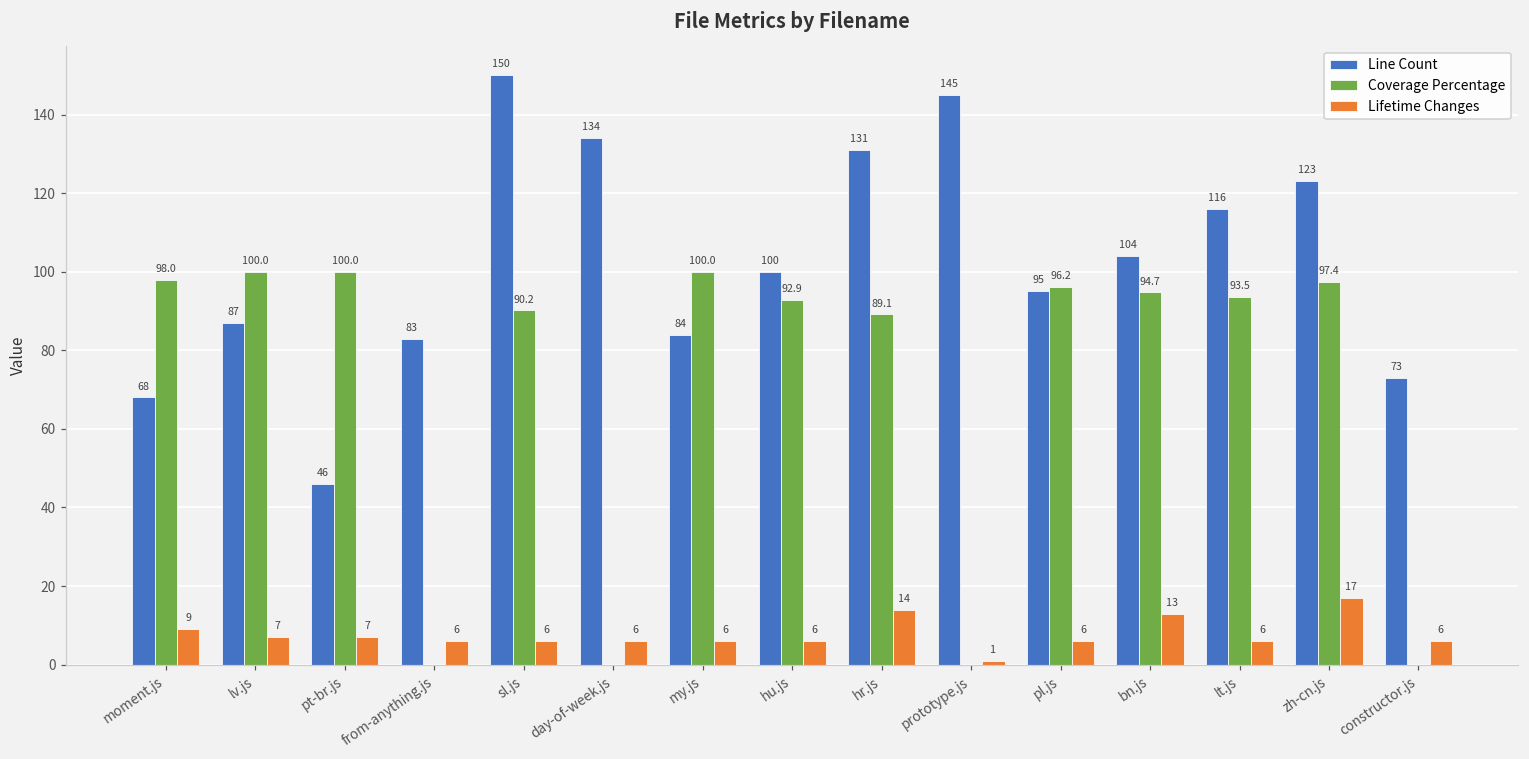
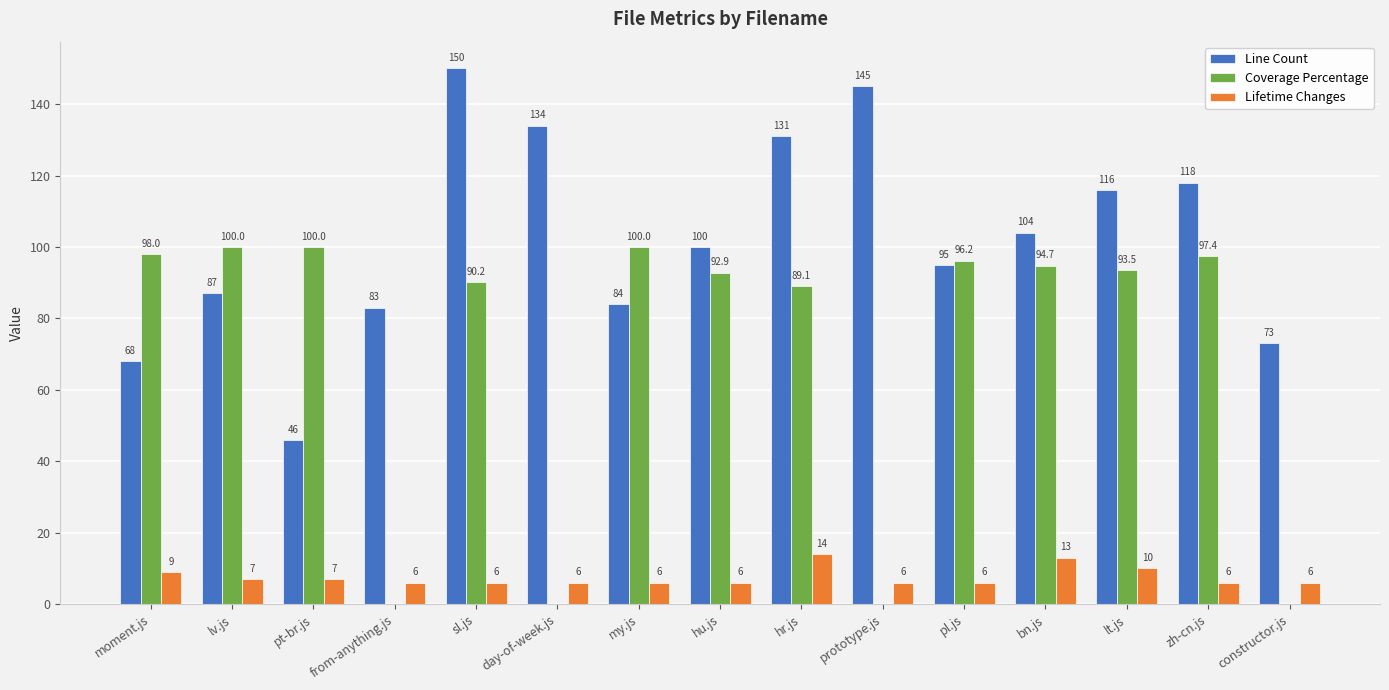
Lifetime Changes, prototype.js: 1 -> 6
Lifetime Changes, lt.js: 6 -> 10
Line Count, zh-cn.js: 123 -> 118
Lifetime Changes, zh-cn.js: 17 -> 6
